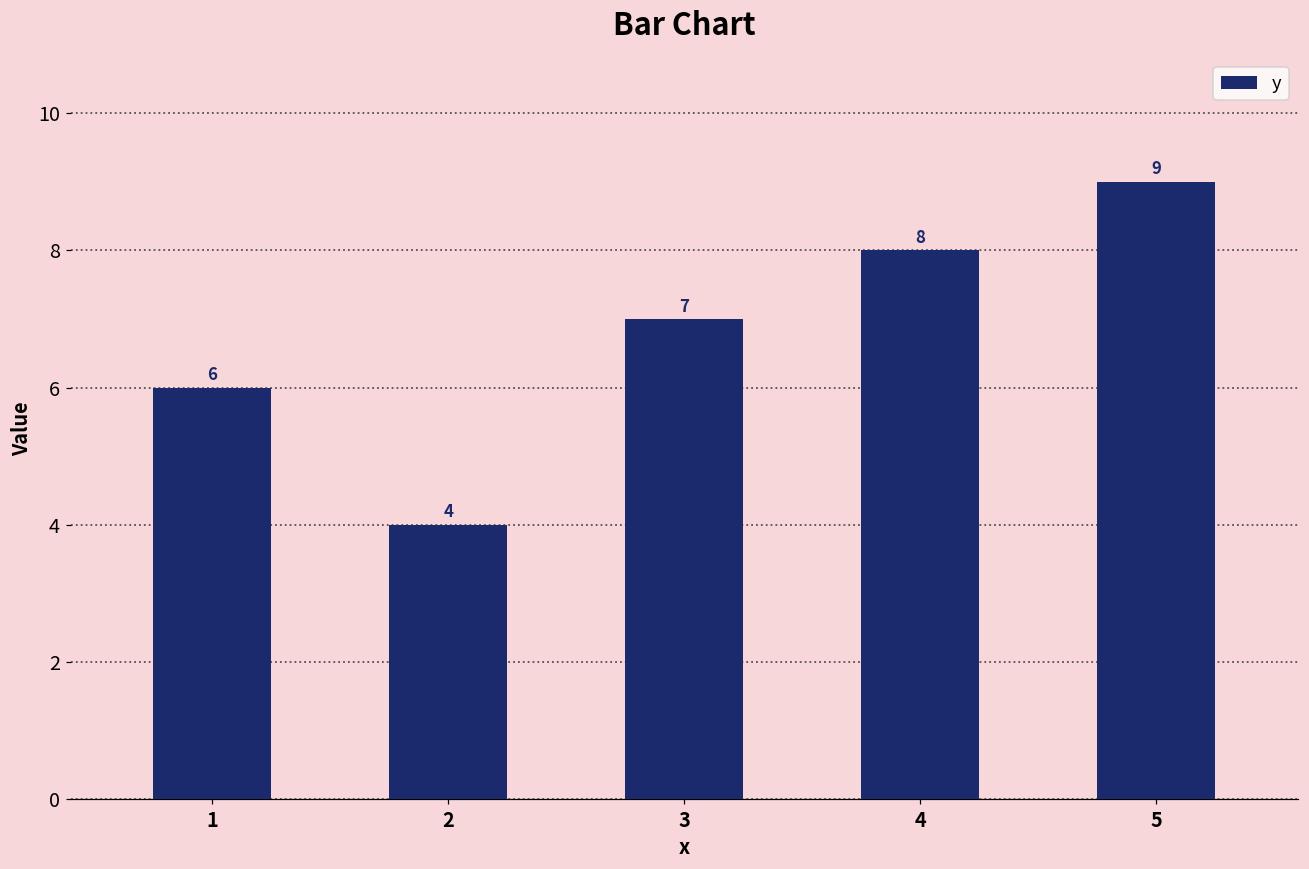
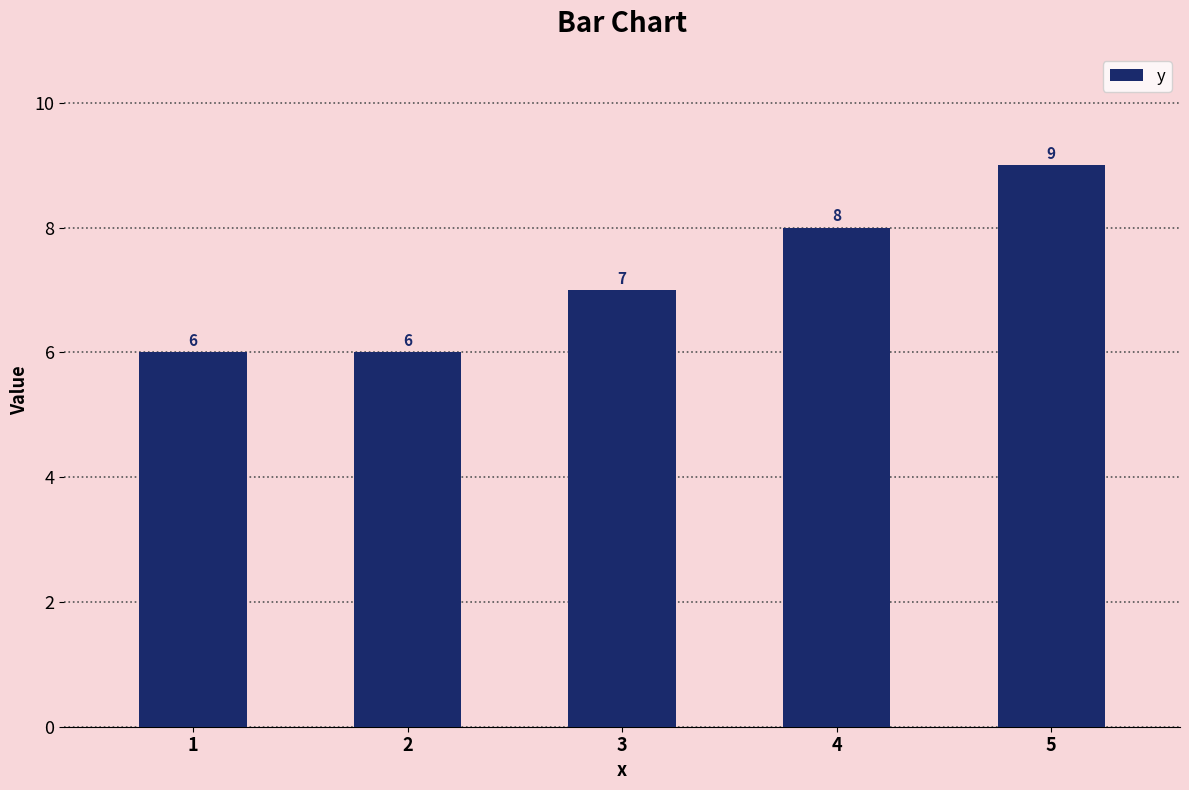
2: 4 -> 6
